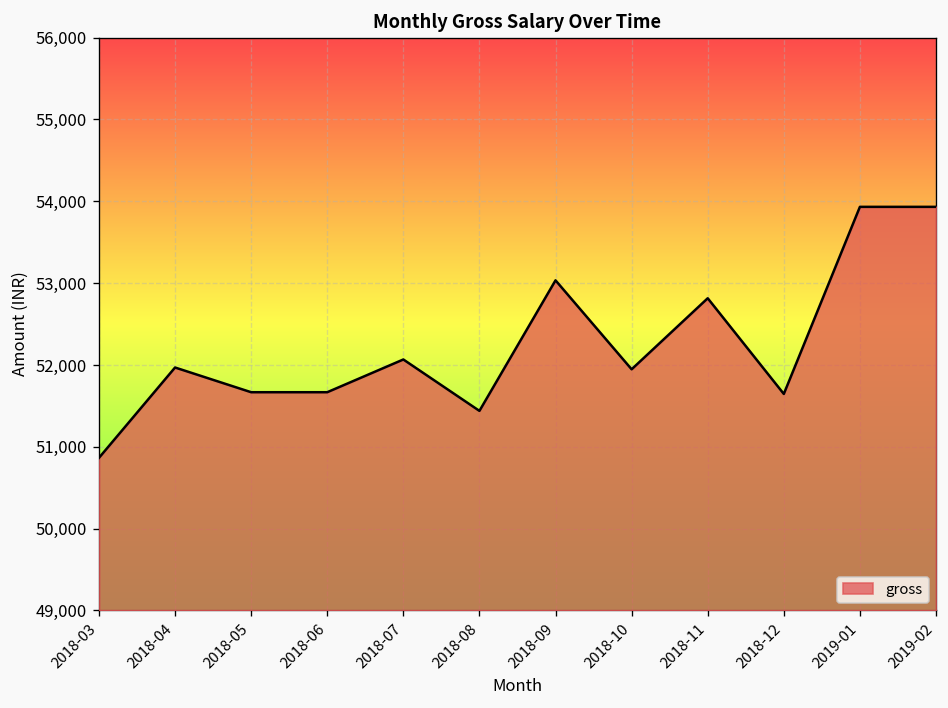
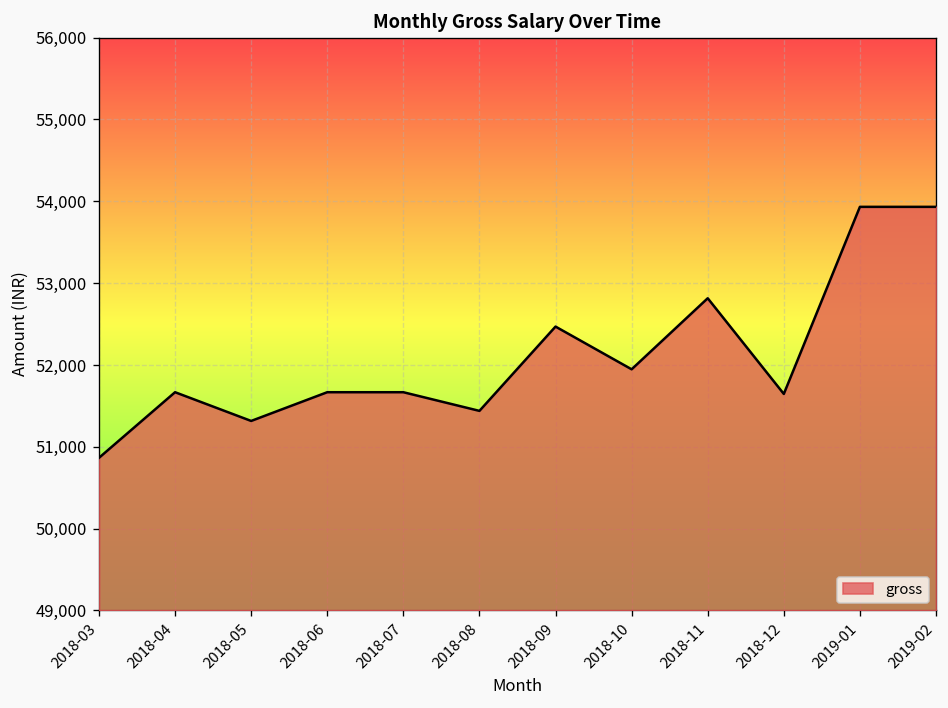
2018-04: 52,000 -> 51,700
2018-05: 51,700 -> 51,300
2018-07: 52,100 -> 51,700
2018-09: 53,000 -> 52,500
